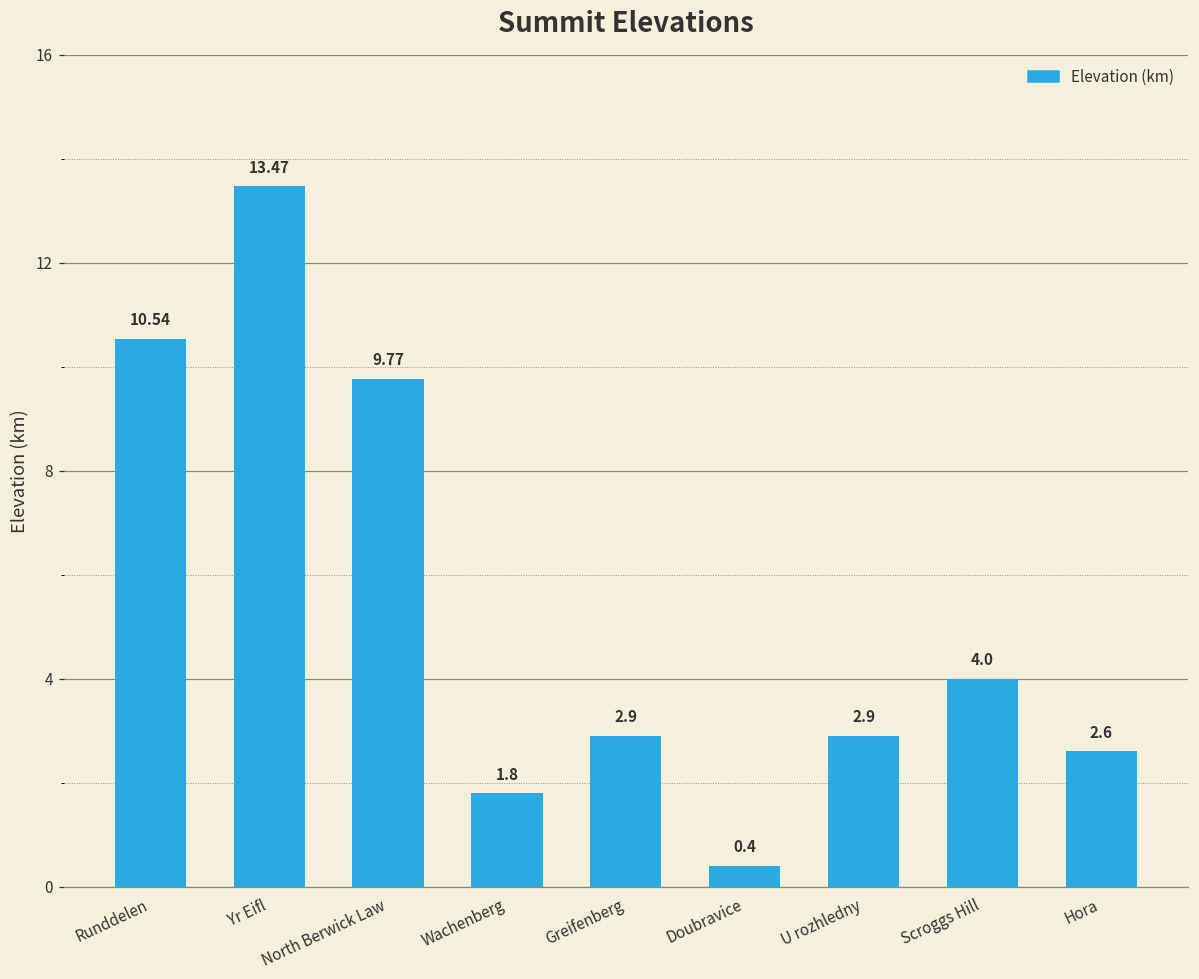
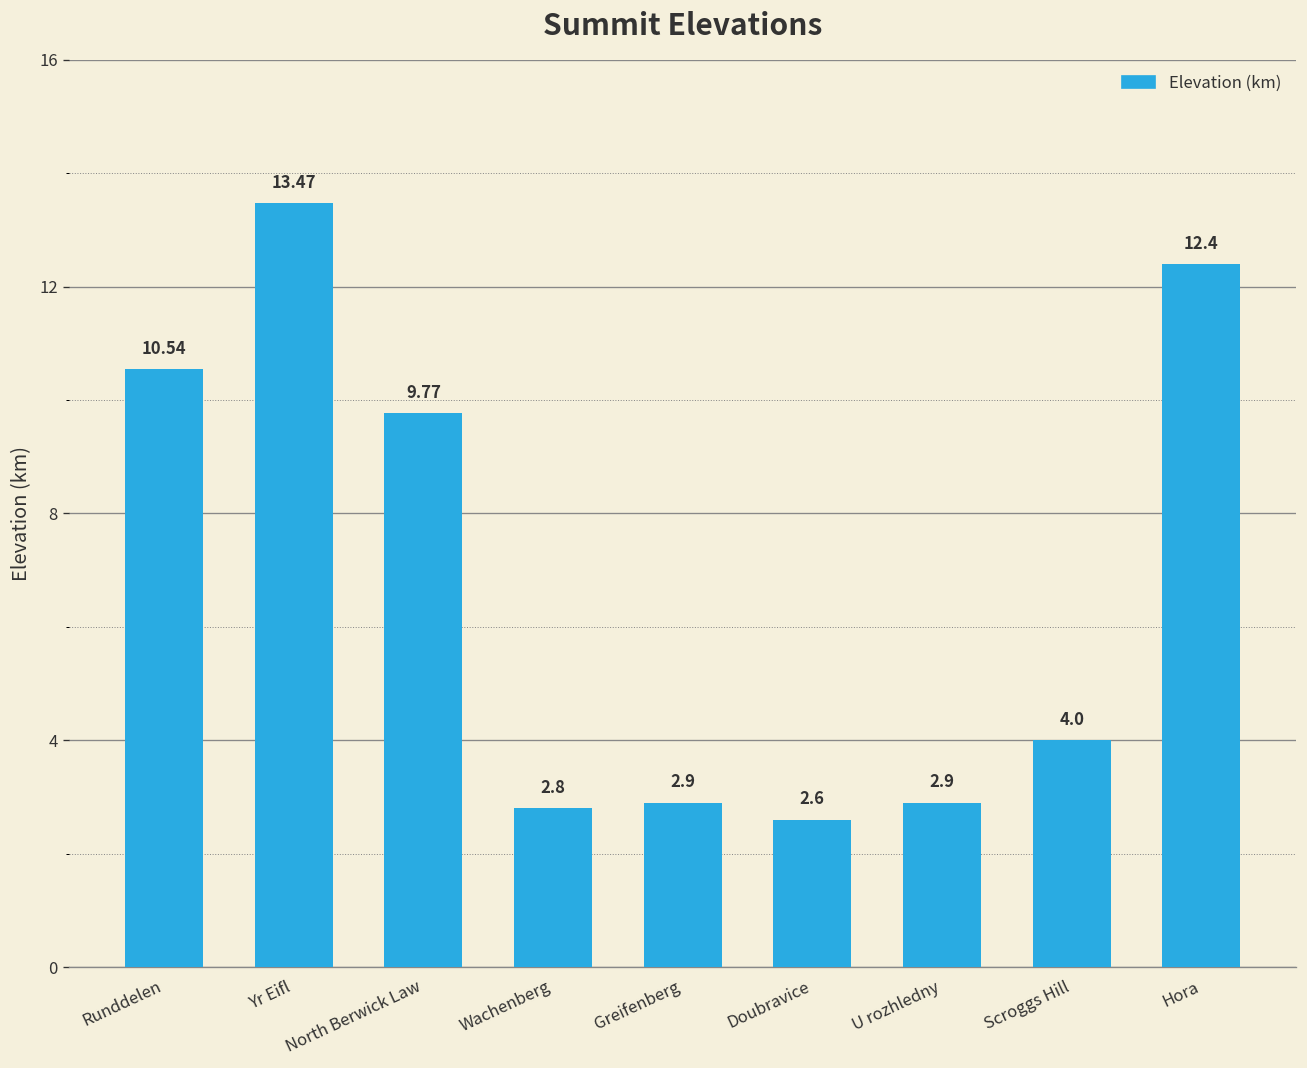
Wachenberg: 1.8 -> 2.8
Doubravice: 0.4 -> 2.6
Hora: 2.6 -> 12.4
